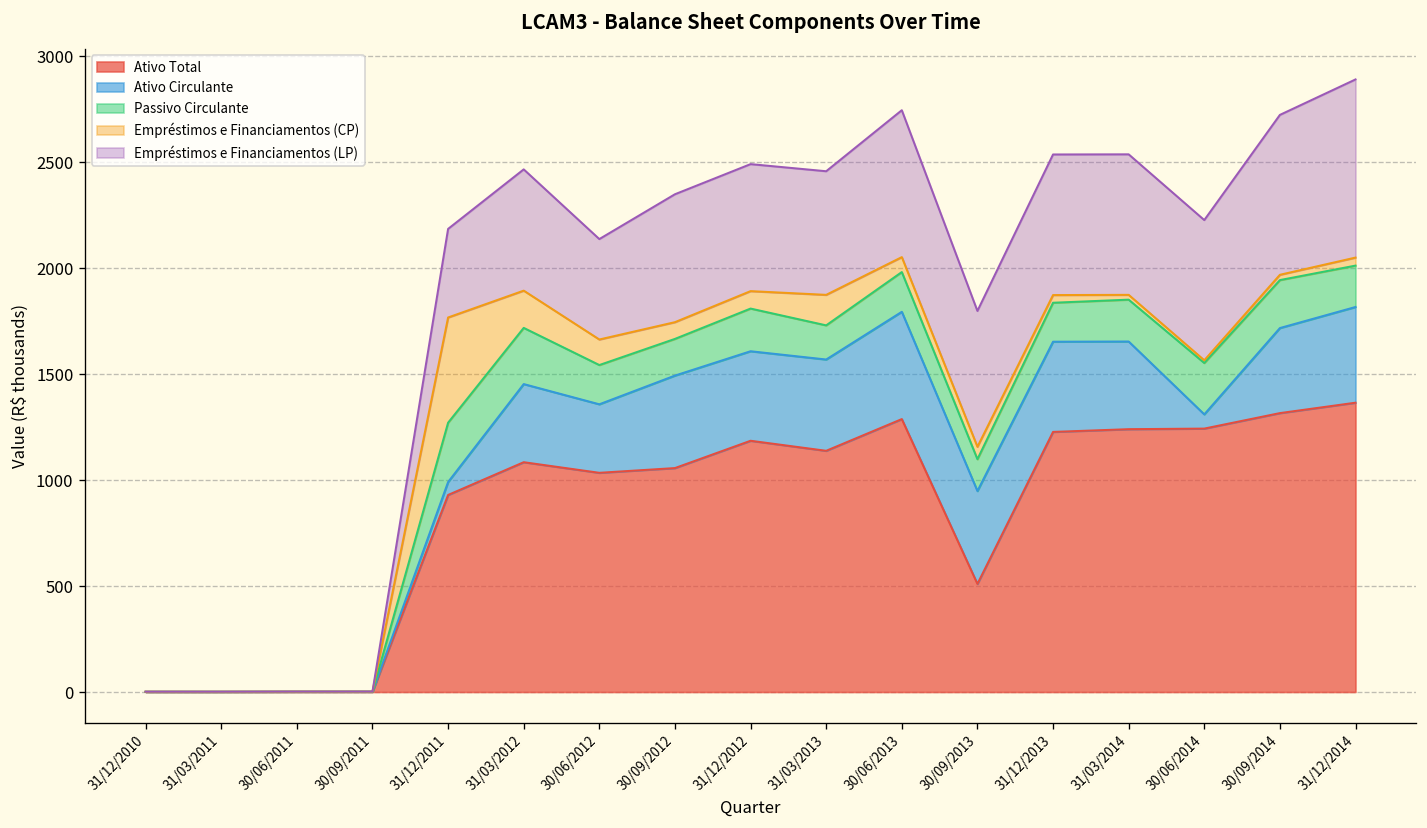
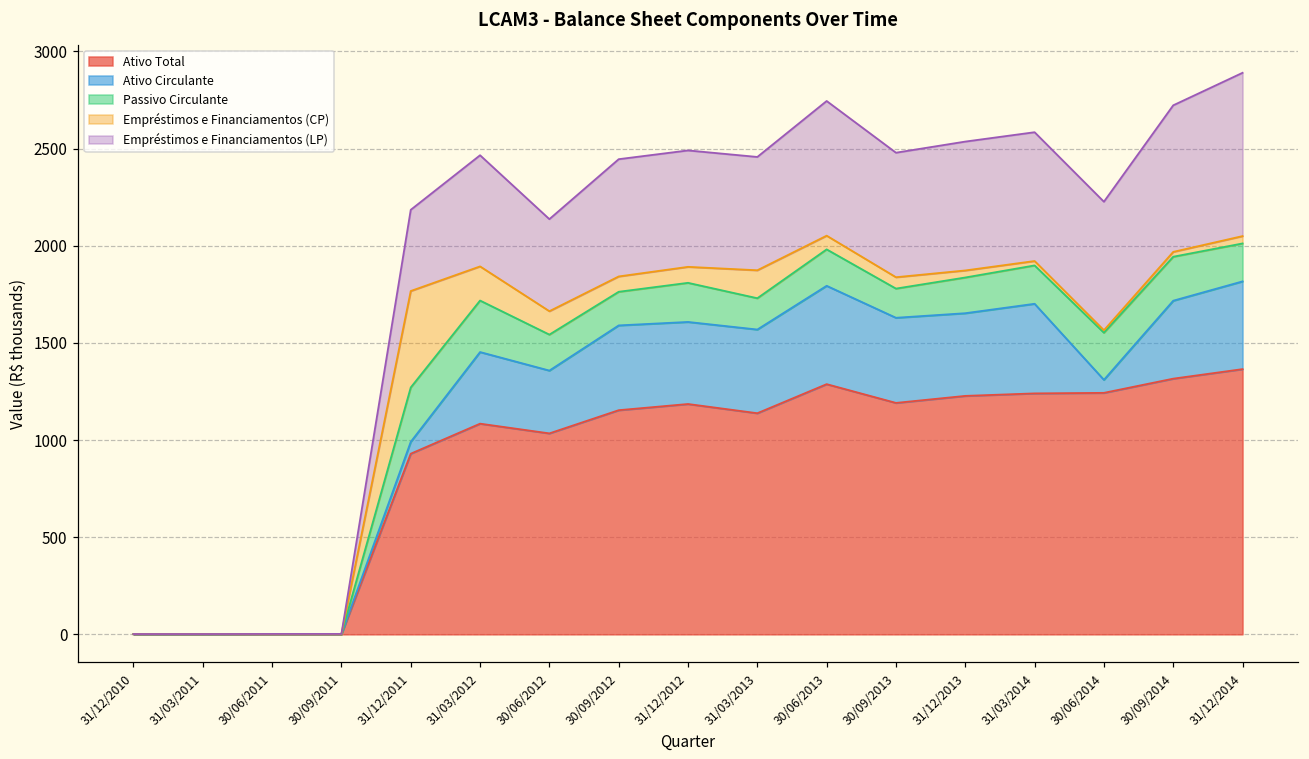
Ativo Total, 30/09/2012: 1060 -> 1150
Ativo Total, 30/09/2013: 510 -> 1190
Ativo Circulante, 31/03/2014: 410 -> 460
